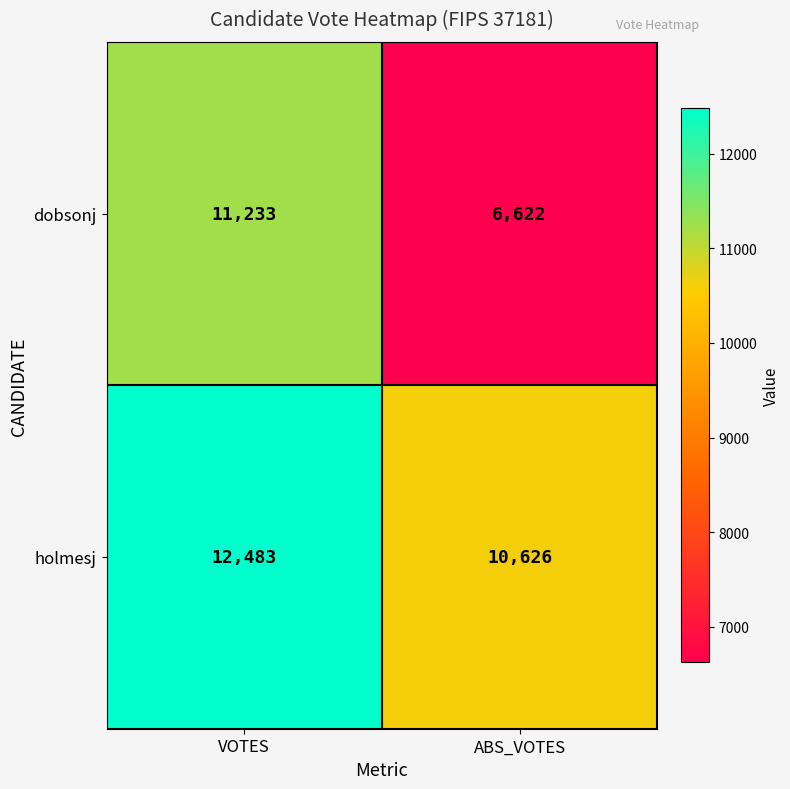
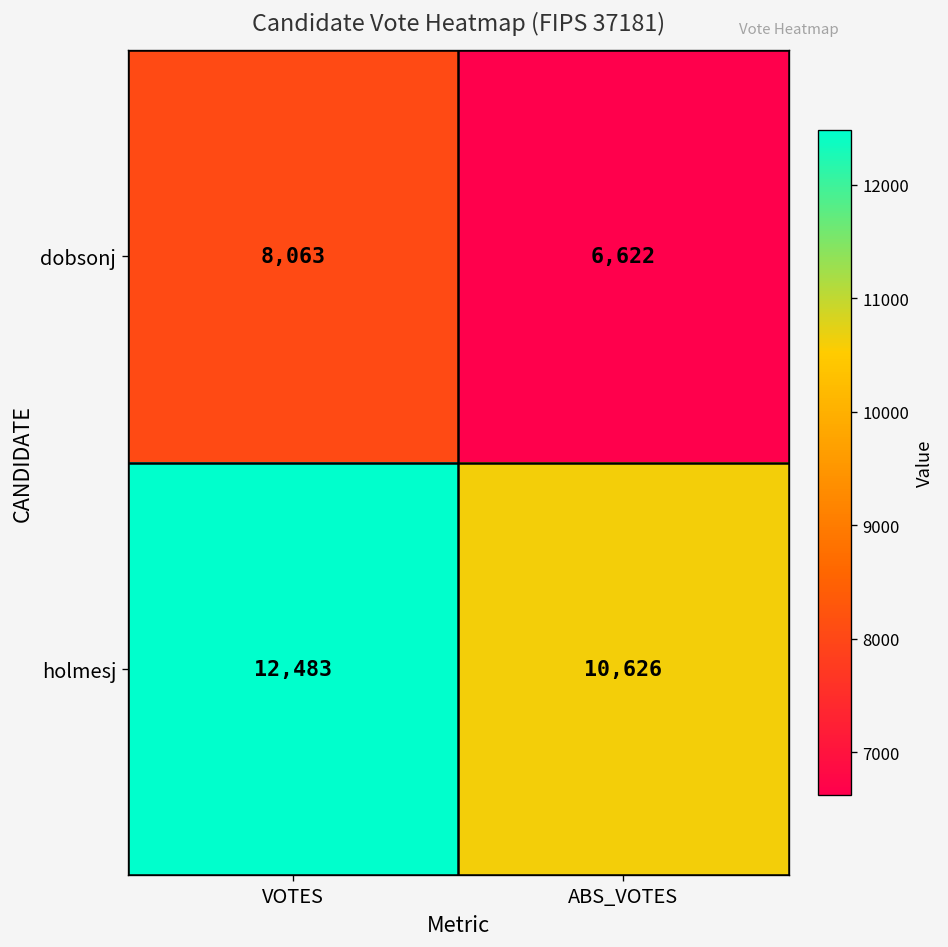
dobsonj, VOTES: 11,233 -> 8,063
